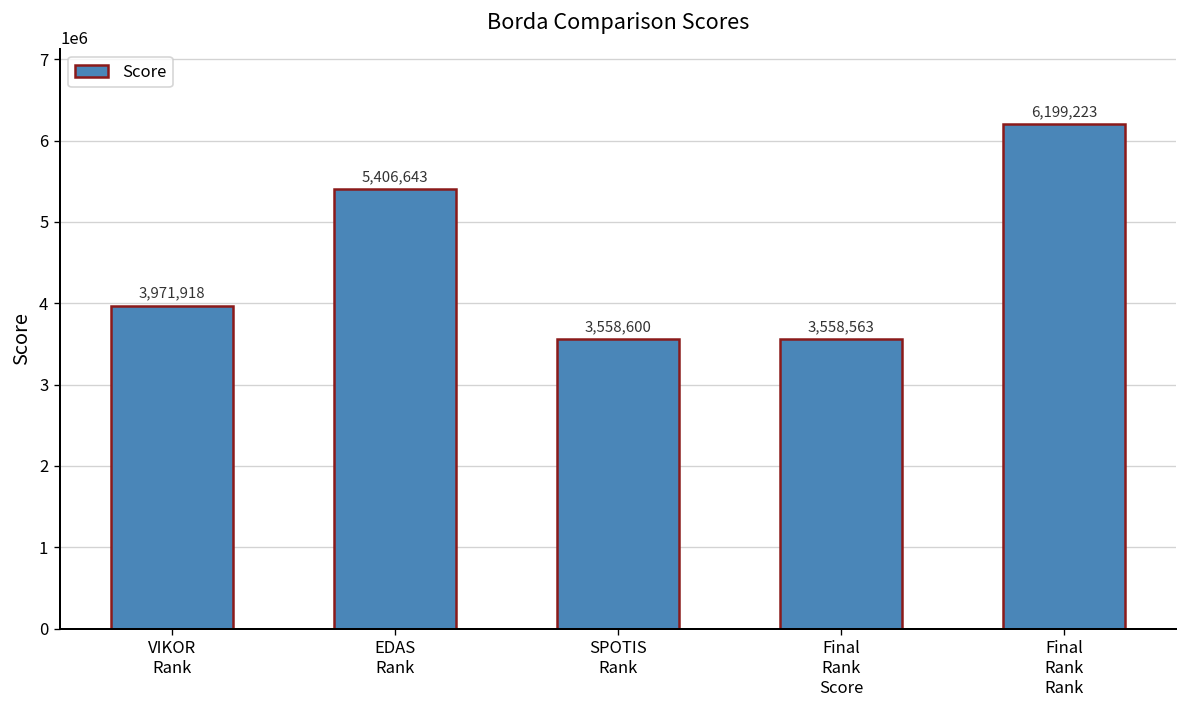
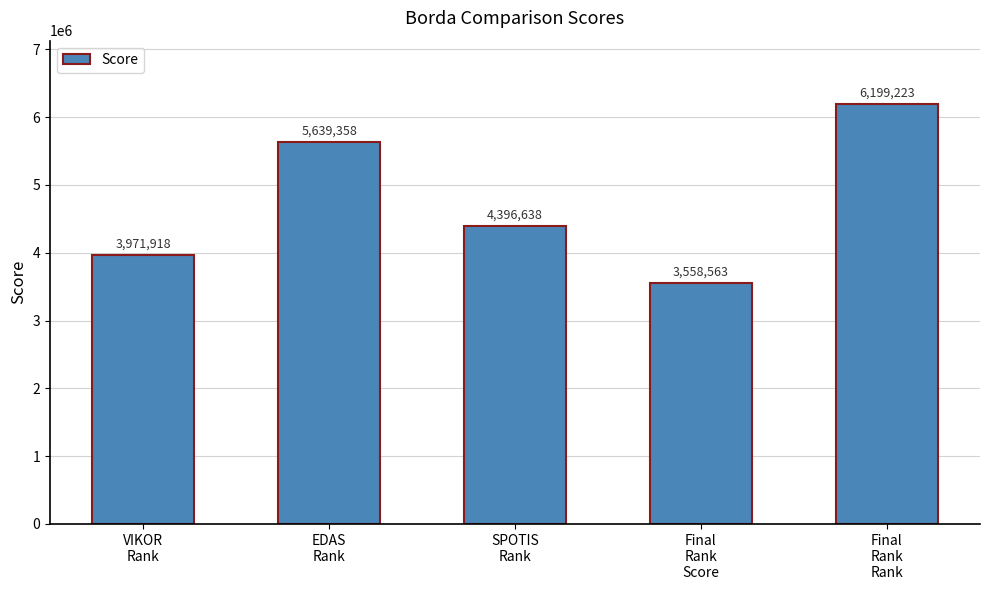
EDAS Rank: 5,406,643 -> 5,639,358
SPOTIS Rank: 3,558,600 -> 4,396,638
